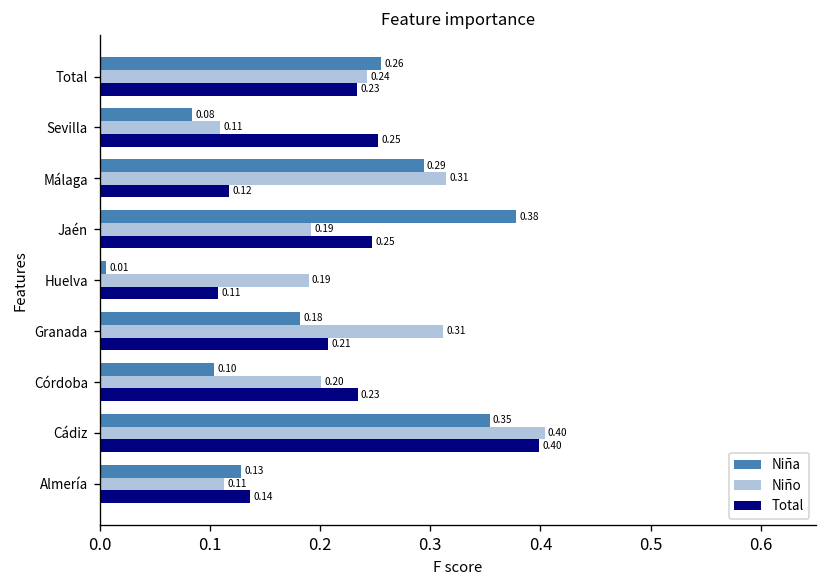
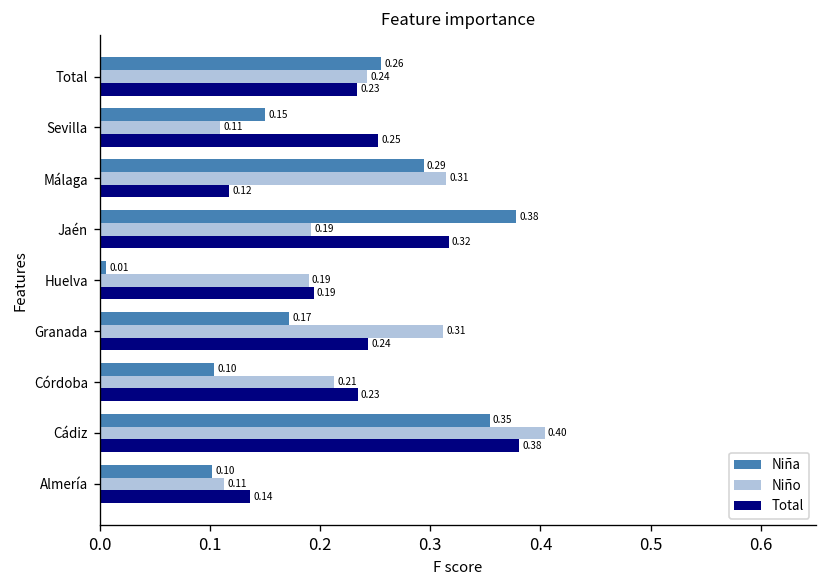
Niña, Sevilla: 0.08 -> 0.15
Total, Jaén: 0.25 -> 0.32
Total, Huelva: 0.11 -> 0.19
Niña, Granada: 0.18 -> 0.17
Total, Granada: 0.21 -> 0.24
Niño, Córdoba: 0.20 -> 0.21
Total, Cádiz: 0.40 -> 0.38
Niña, Almería: 0.13 -> 0.10
